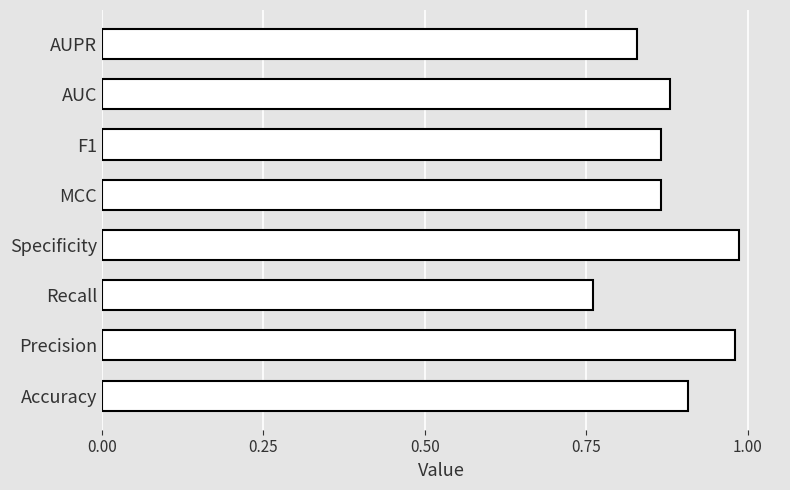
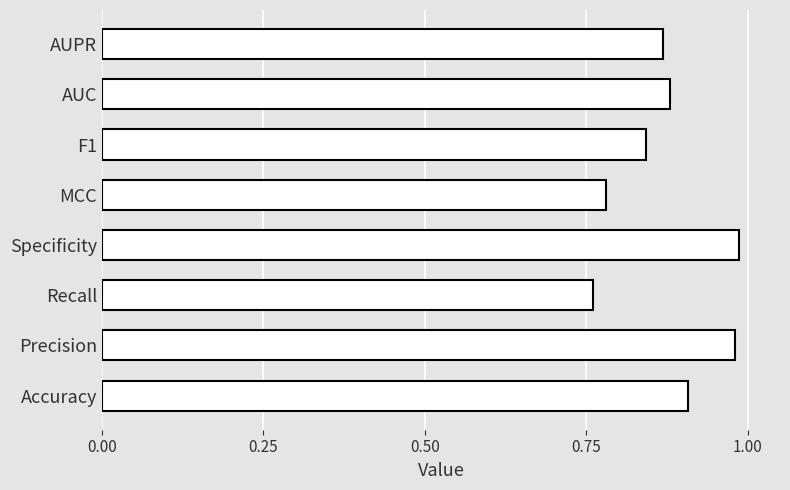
AUPR: 0.83 -> 0.87
F1: 0.87 -> 0.84
MCC: 0.87 -> 0.78
